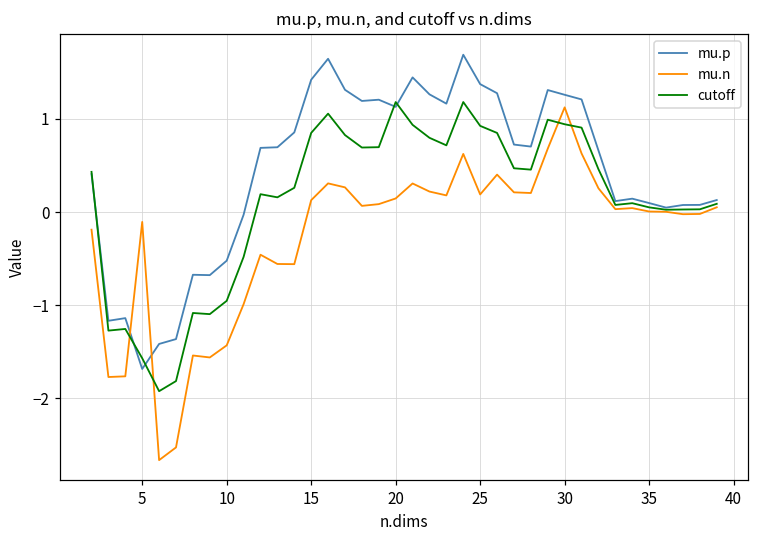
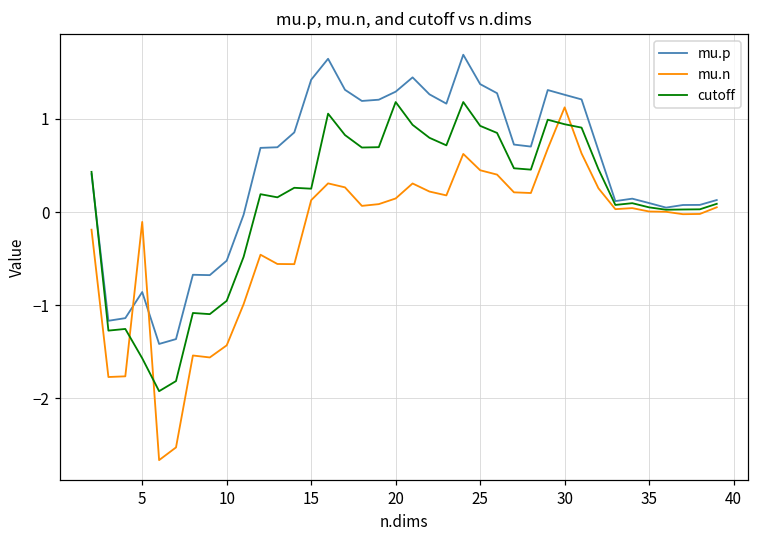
mu.p, 5: -1.7 -> -0.9
cutoff, 15: 0.8 -> 0.3
mu.p, 20: 1.1 -> 1.3
mu.n, 25: 0.2 -> 0.4
